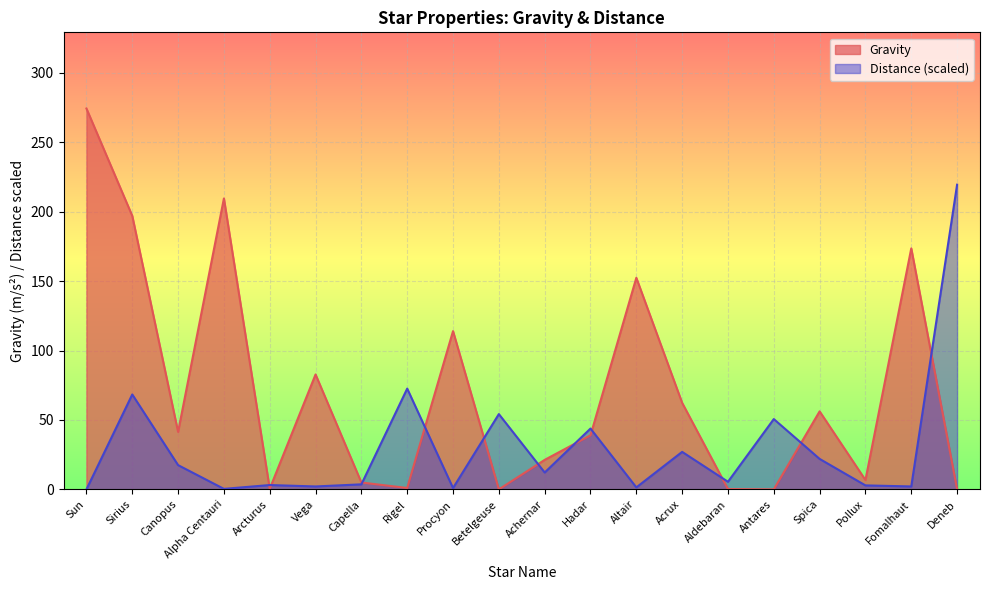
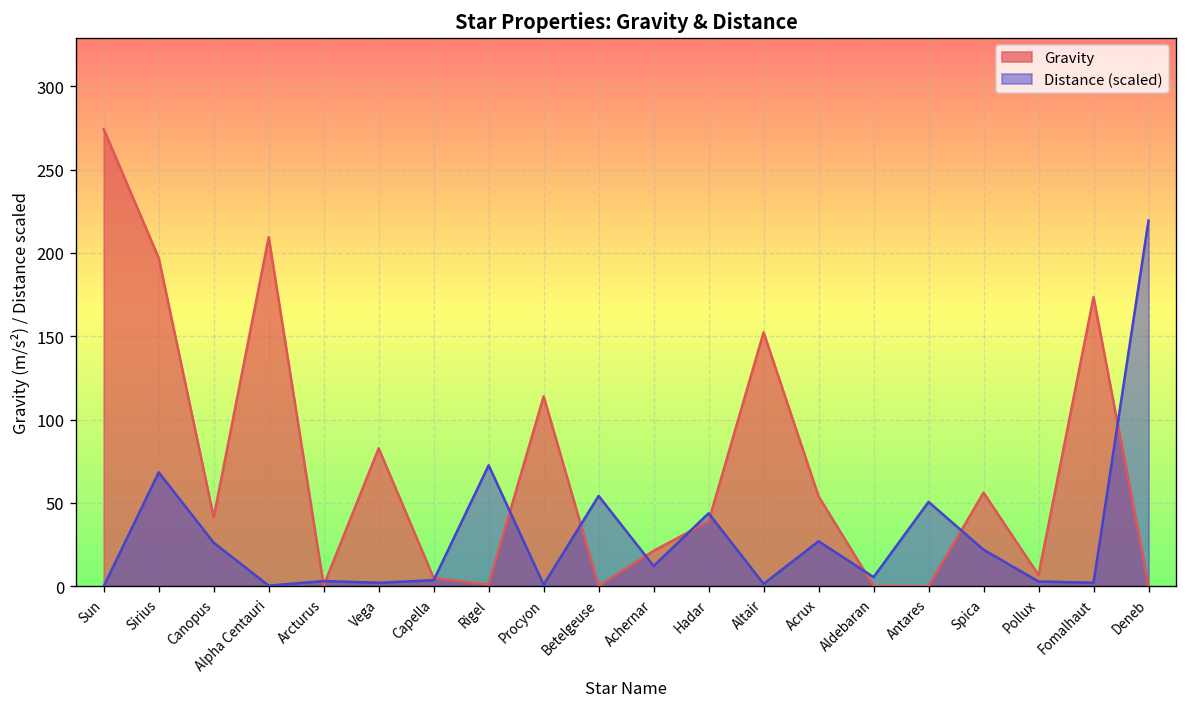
Distance (scaled), Canopus: 17 -> 26
Gravity, Acrux: 62 -> 54
